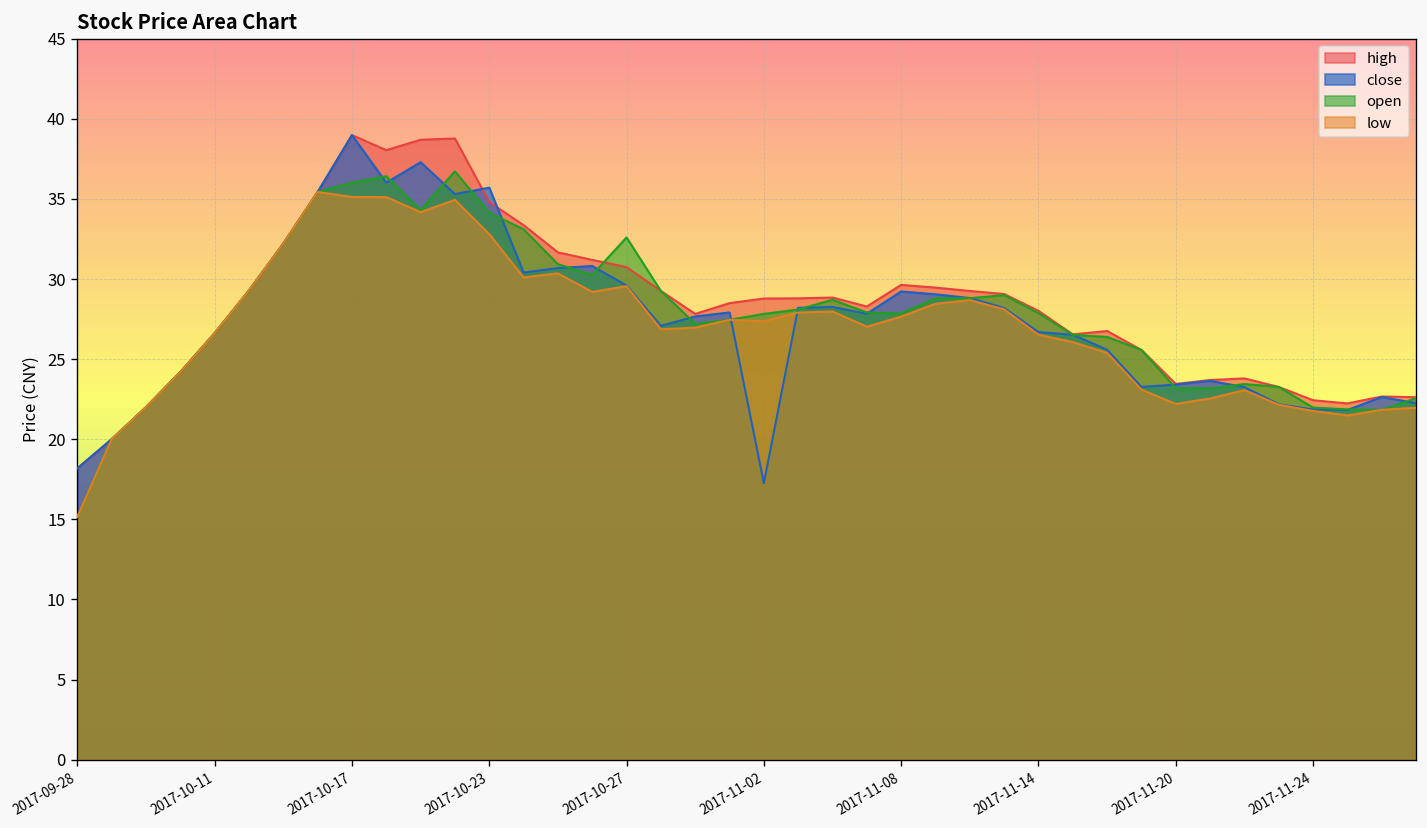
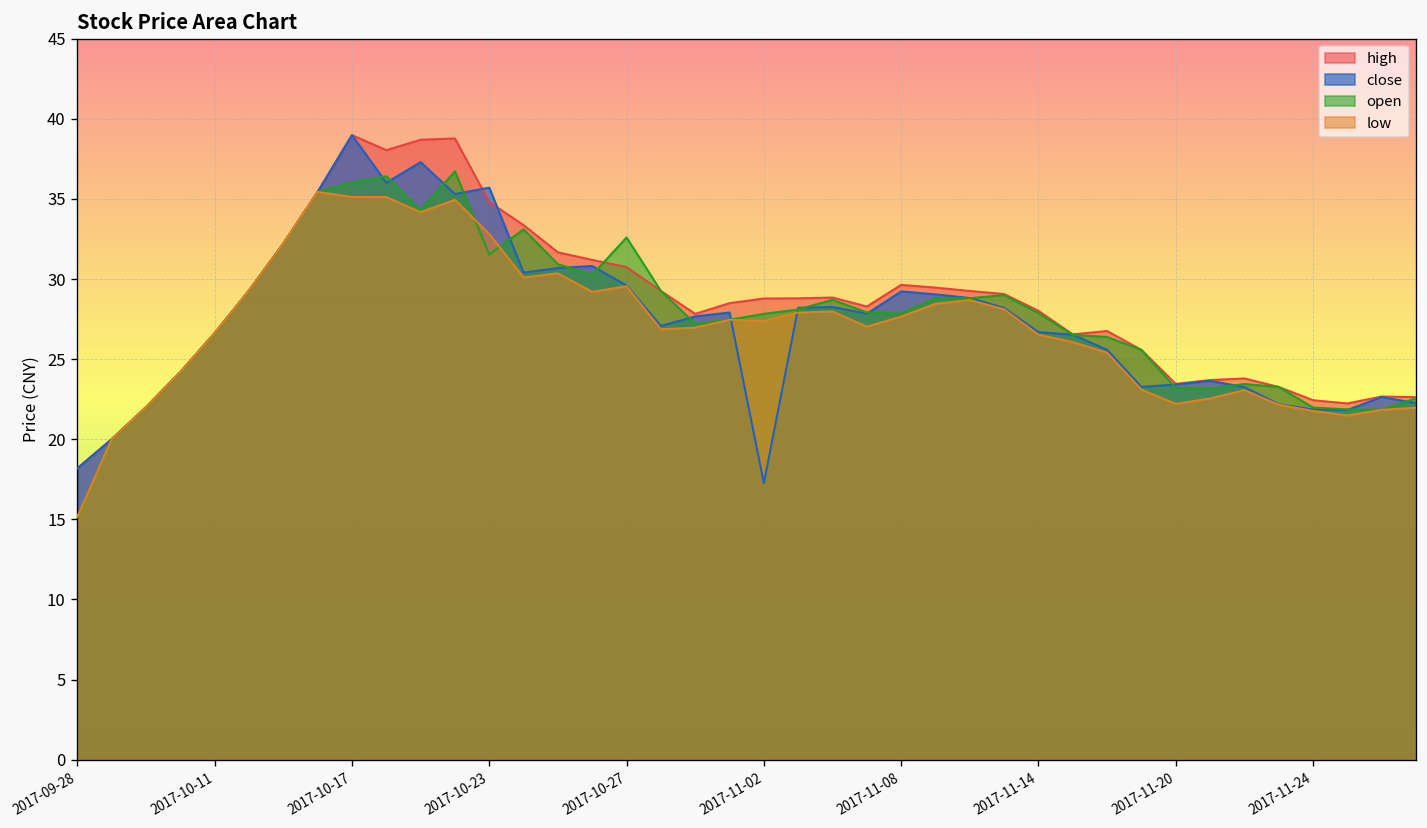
open, 2017-10-23: 34.1 -> 31.5
